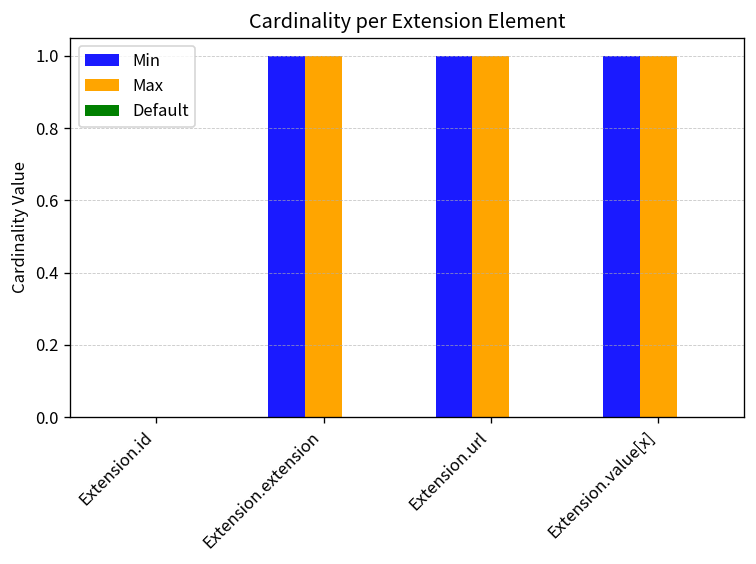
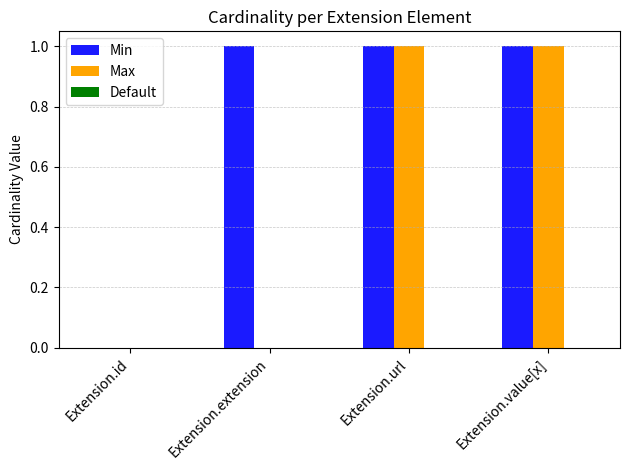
Max, Extension.extension: 1 -> 0
